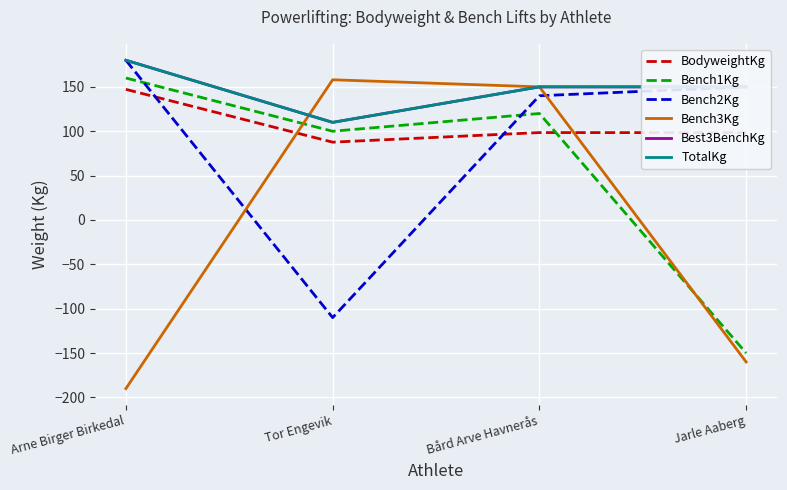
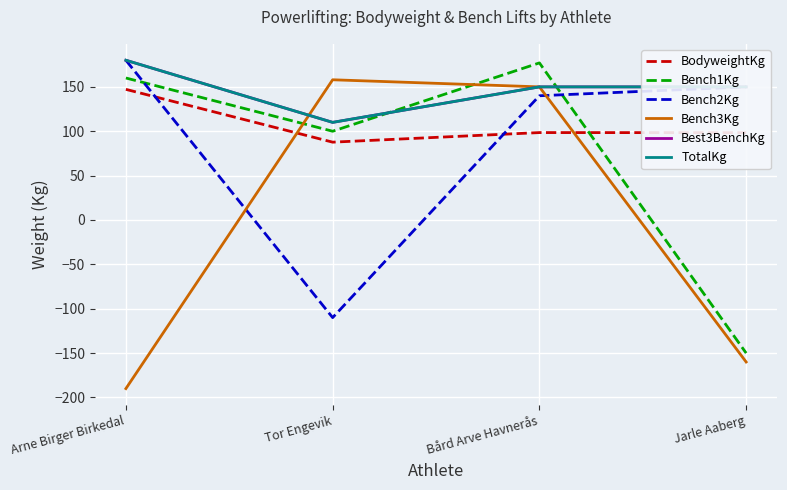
Bench1Kg, Bård Arve Havnerås: 120 -> 180
